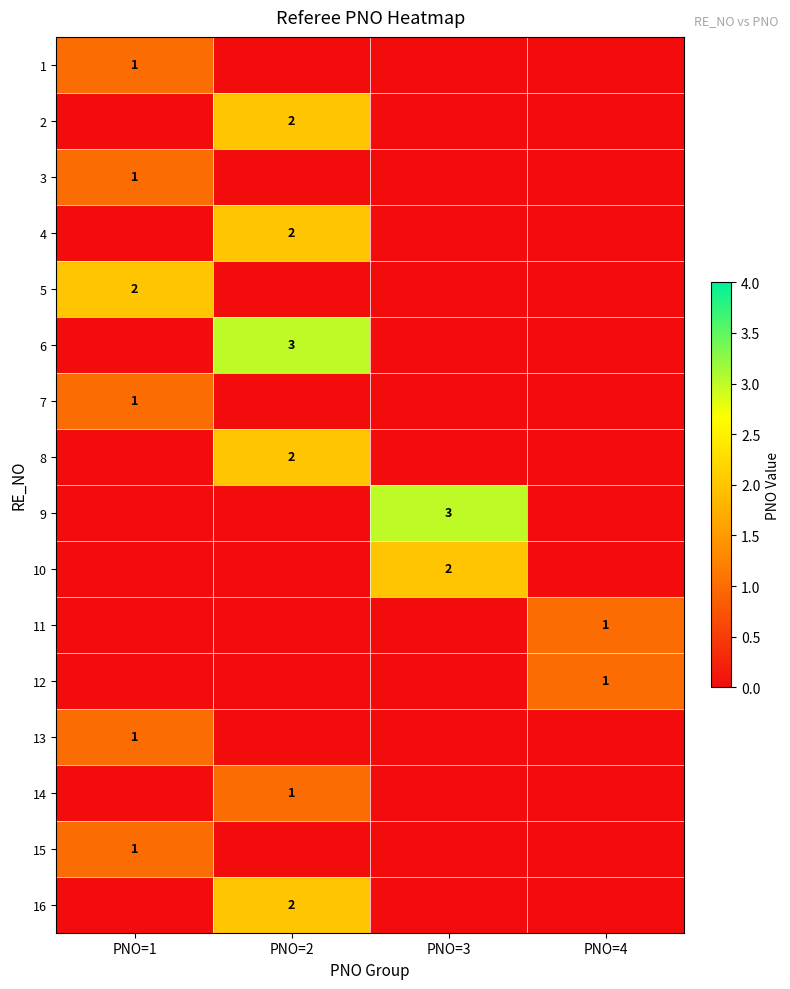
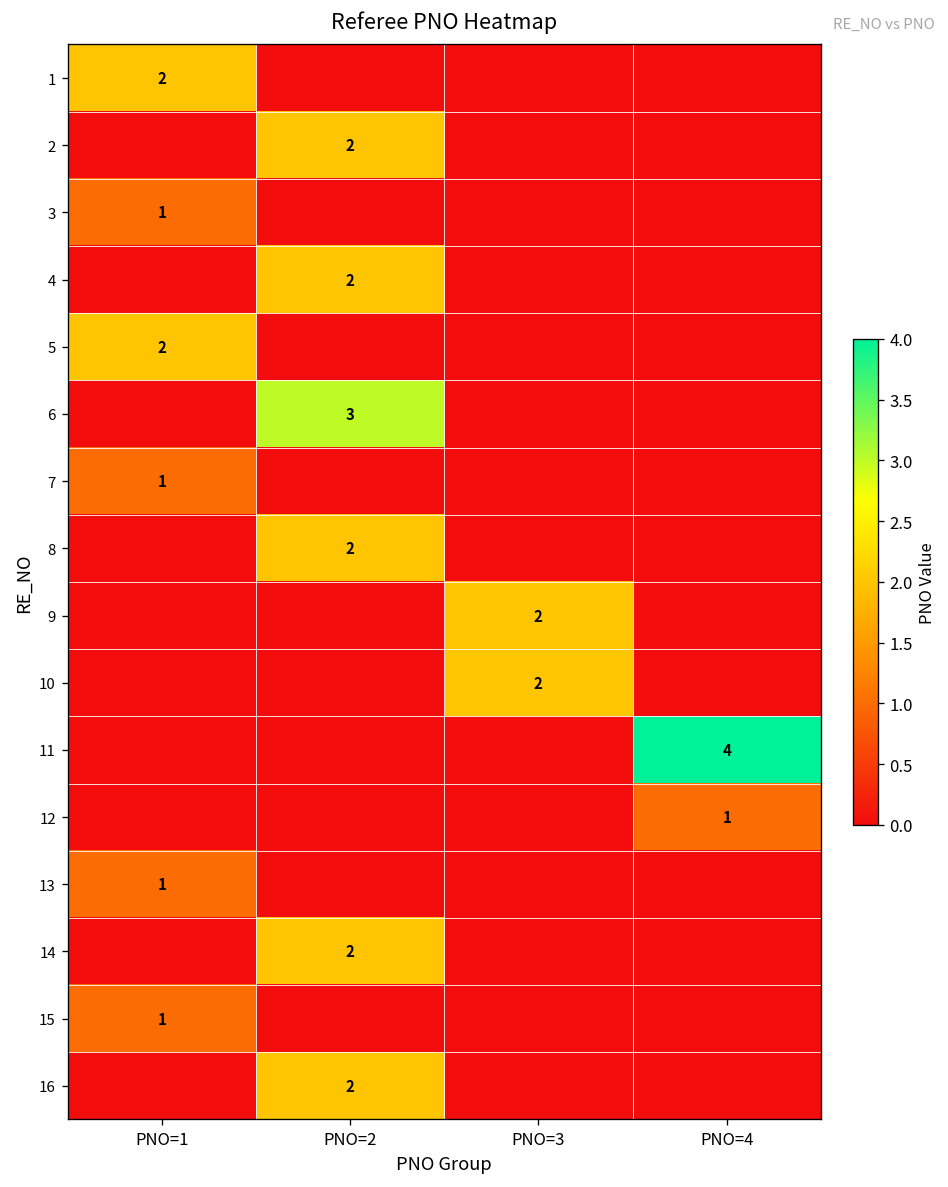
1, PNO=1: 1 -> 2
9, PNO=3: 3 -> 2
11, PNO=4: 1 -> 4
14, PNO=2: 1 -> 2
